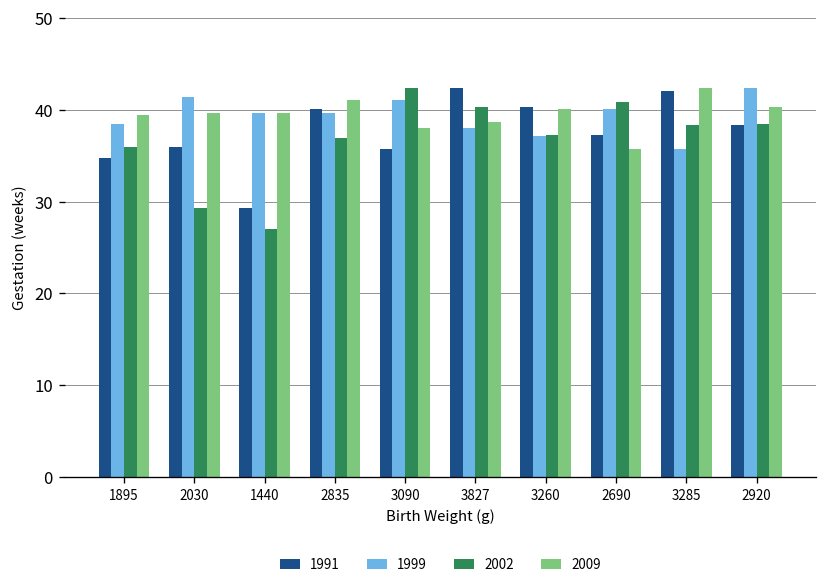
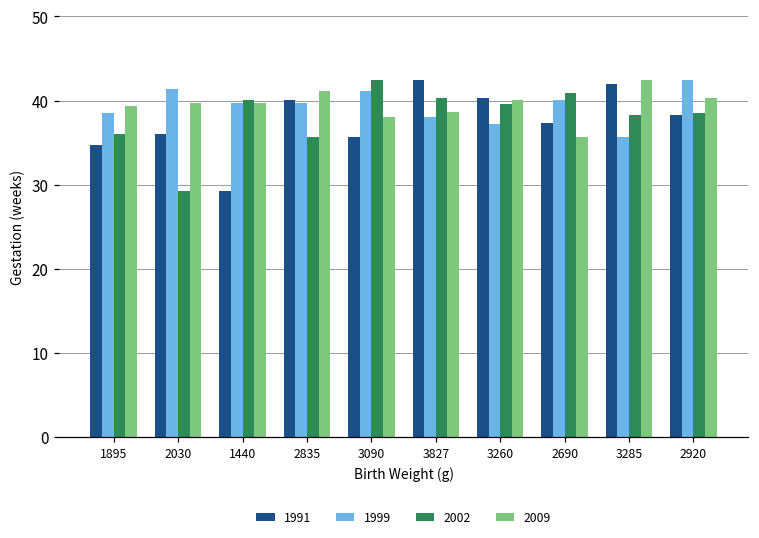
2002, 1440: 27 -> 40
2002, 2835: 37 -> 36
2002, 3260: 37 -> 40
